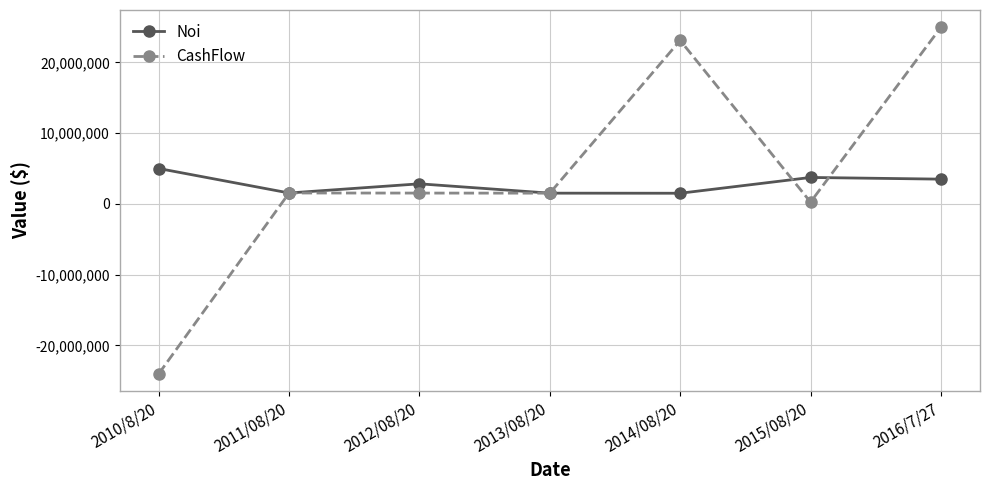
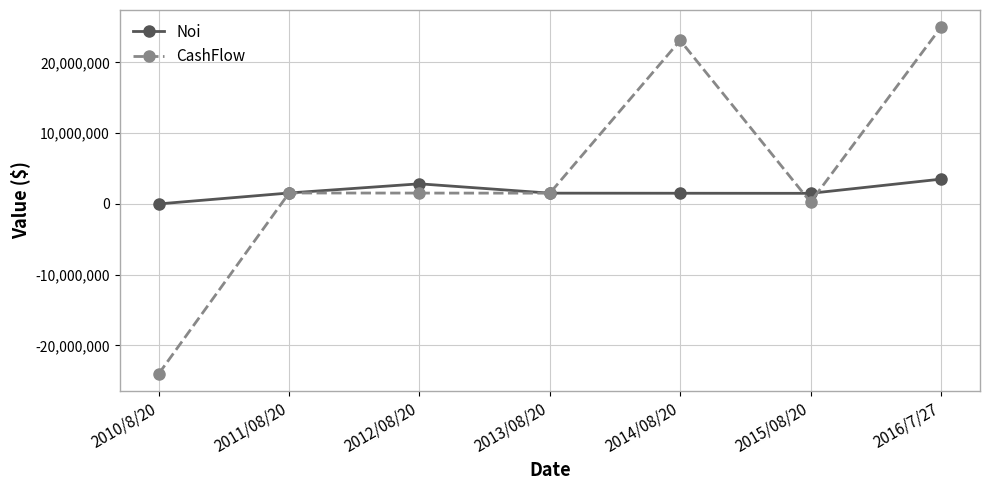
Noi, 2010/8/20: 5,000,000 -> 0
Noi, 2015/08/20: 4,000,000 -> 1,000,000
